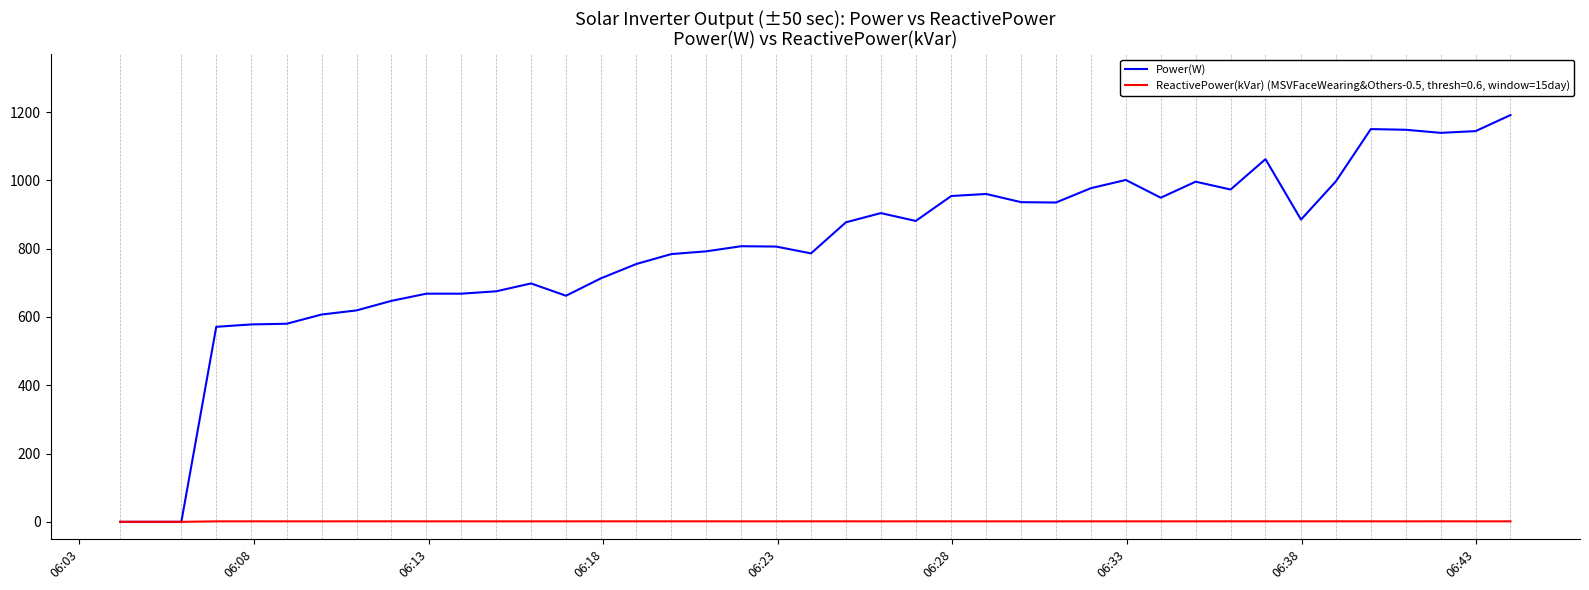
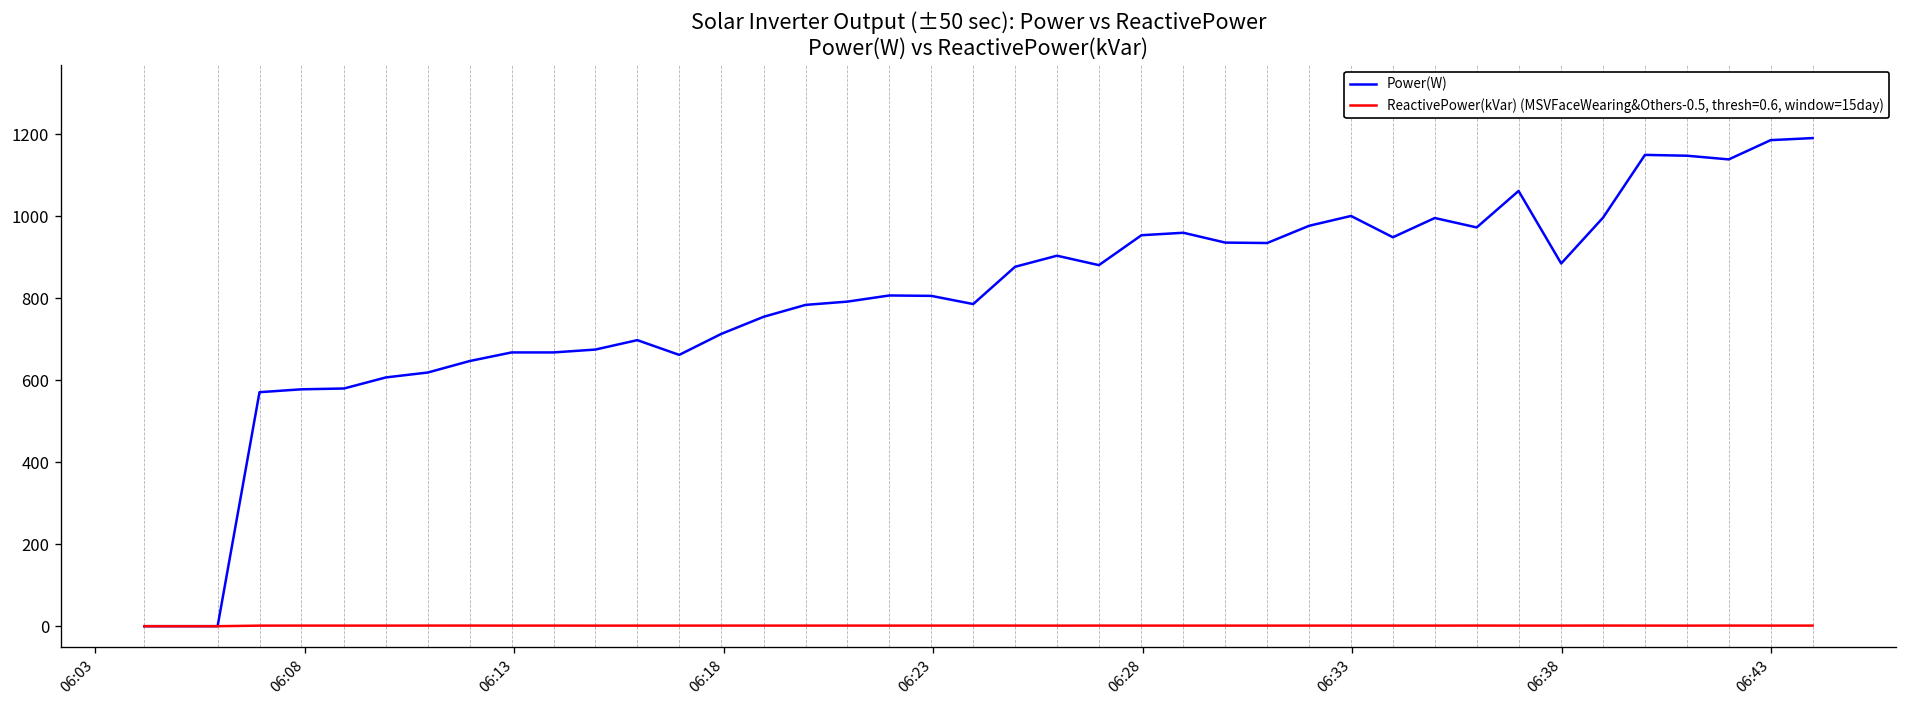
Power(W), 06:43: 1140 -> 1190
